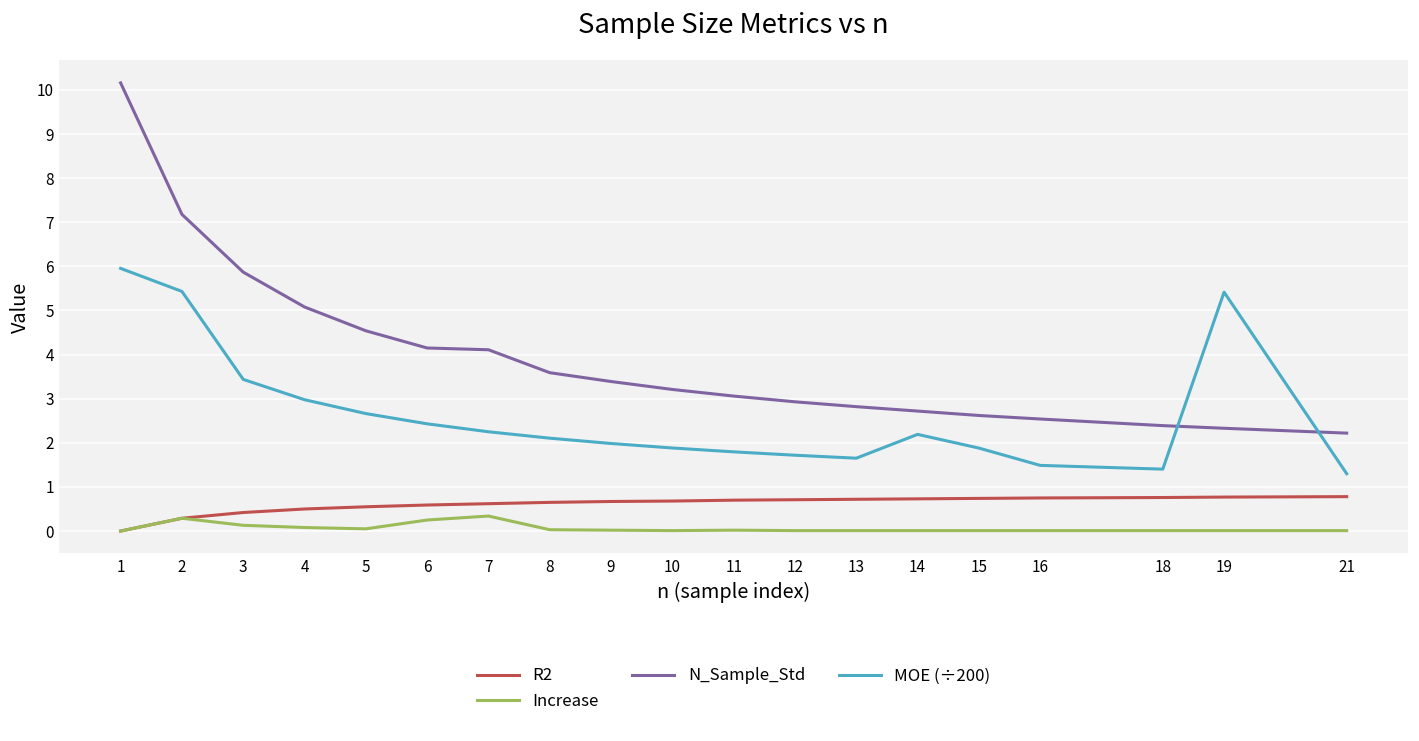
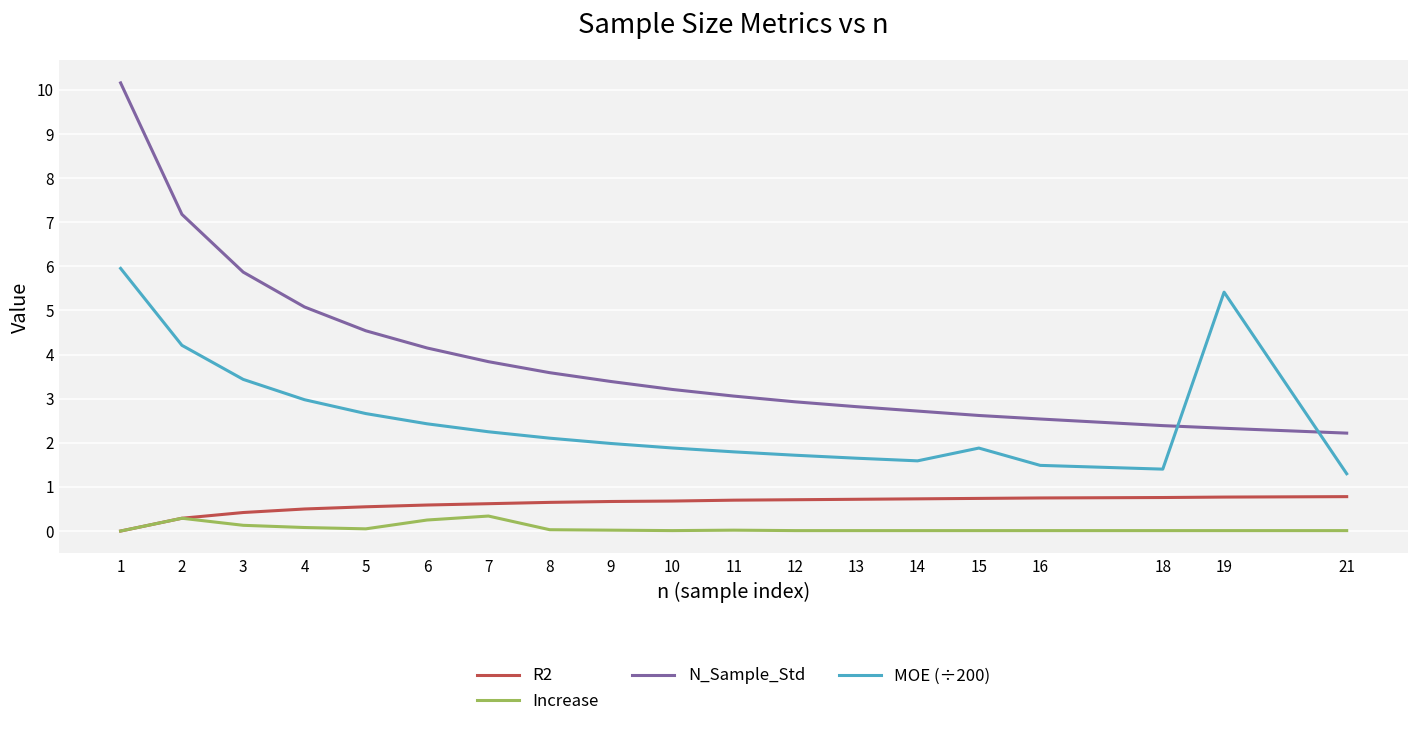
MOE (÷200), 2: 5.4 -> 4.2
N_Sample_Std, 7: 4.1 -> 3.8
MOE (÷200), 14: 2.2 -> 1.6
